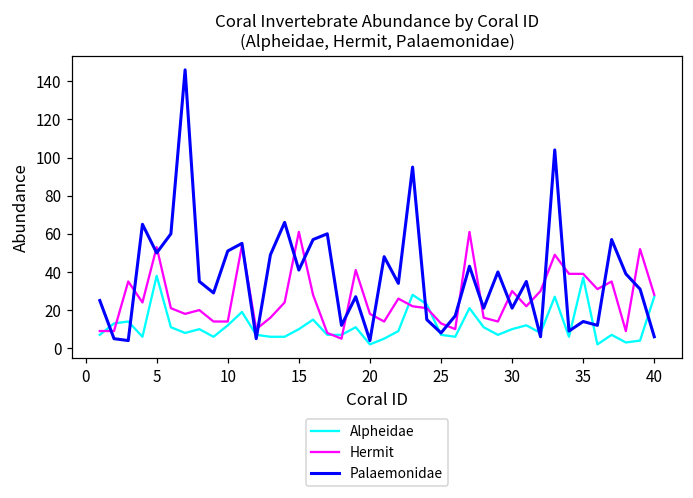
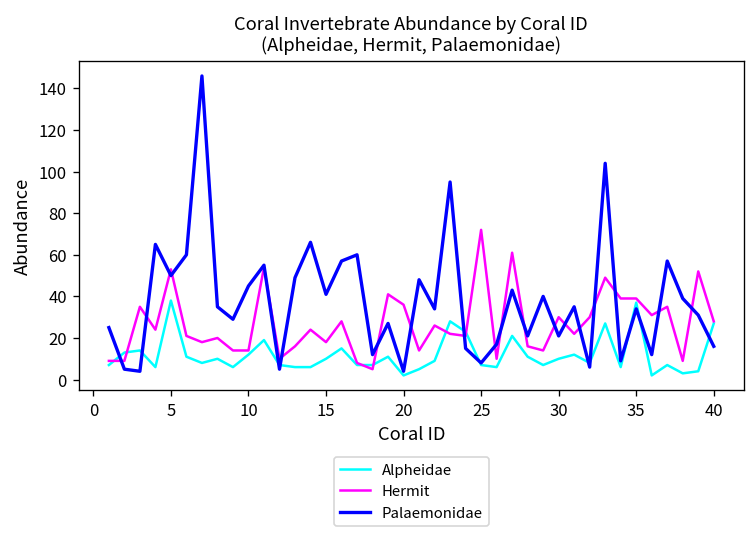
Palaemonidae, 10: 51 -> 45
Hermit, 15: 61 -> 18
Hermit, 20: 18 -> 36
Hermit, 25: 13 -> 72
Palaemonidae, 35: 14 -> 34
Palaemonidae, 40: 6 -> 16
